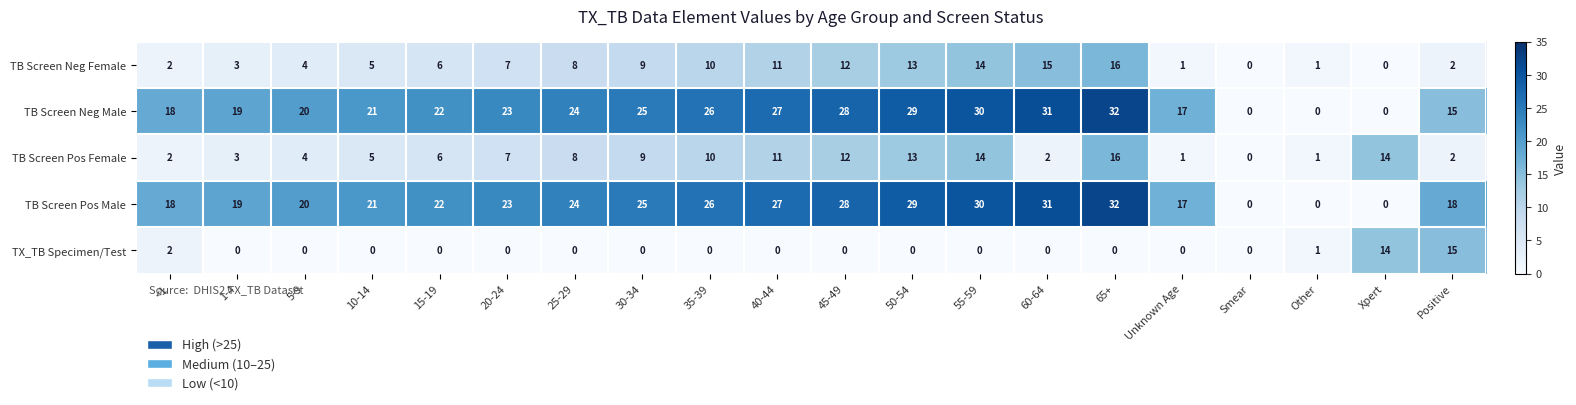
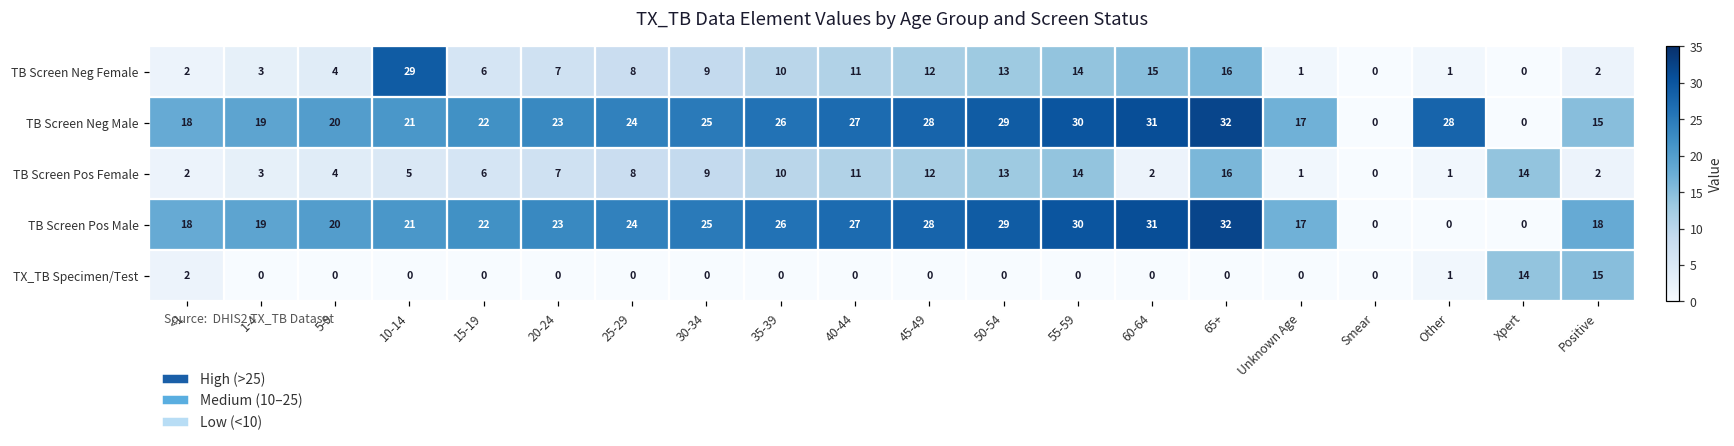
TB Screen Neg Female, 10-14: 5 -> 29
TB Screen Neg Male, Other: 0 -> 28
